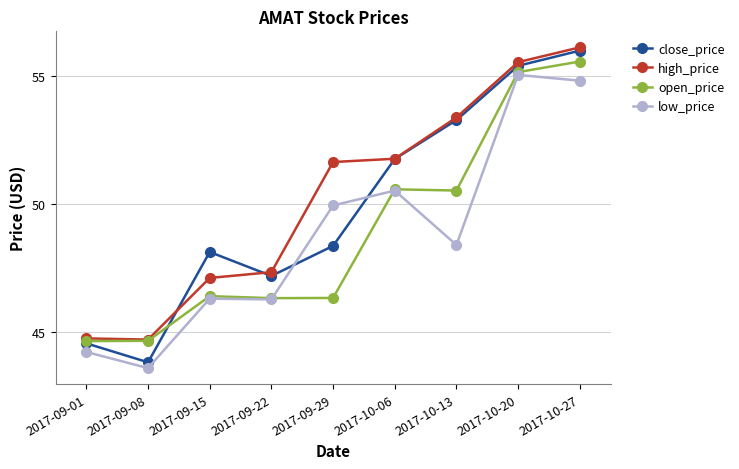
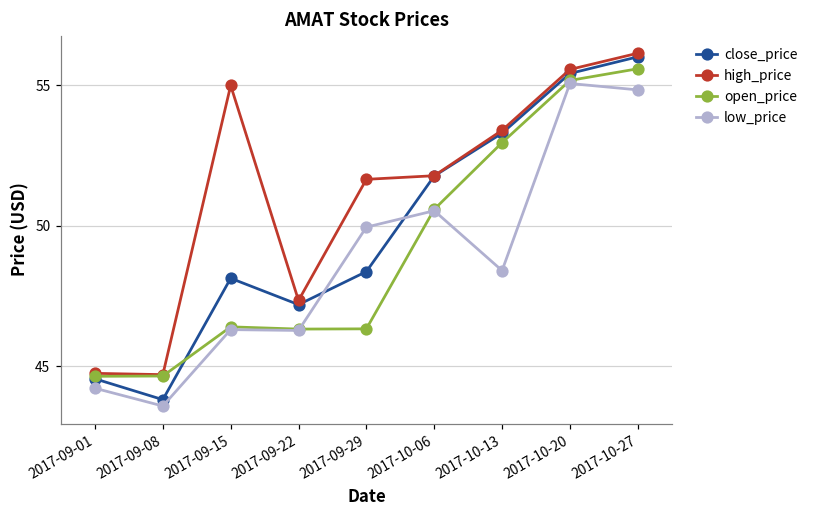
high_price, 2017-09-15: 47.1 -> 55.0
open_price, 2017-10-13: 50.5 -> 53.0
